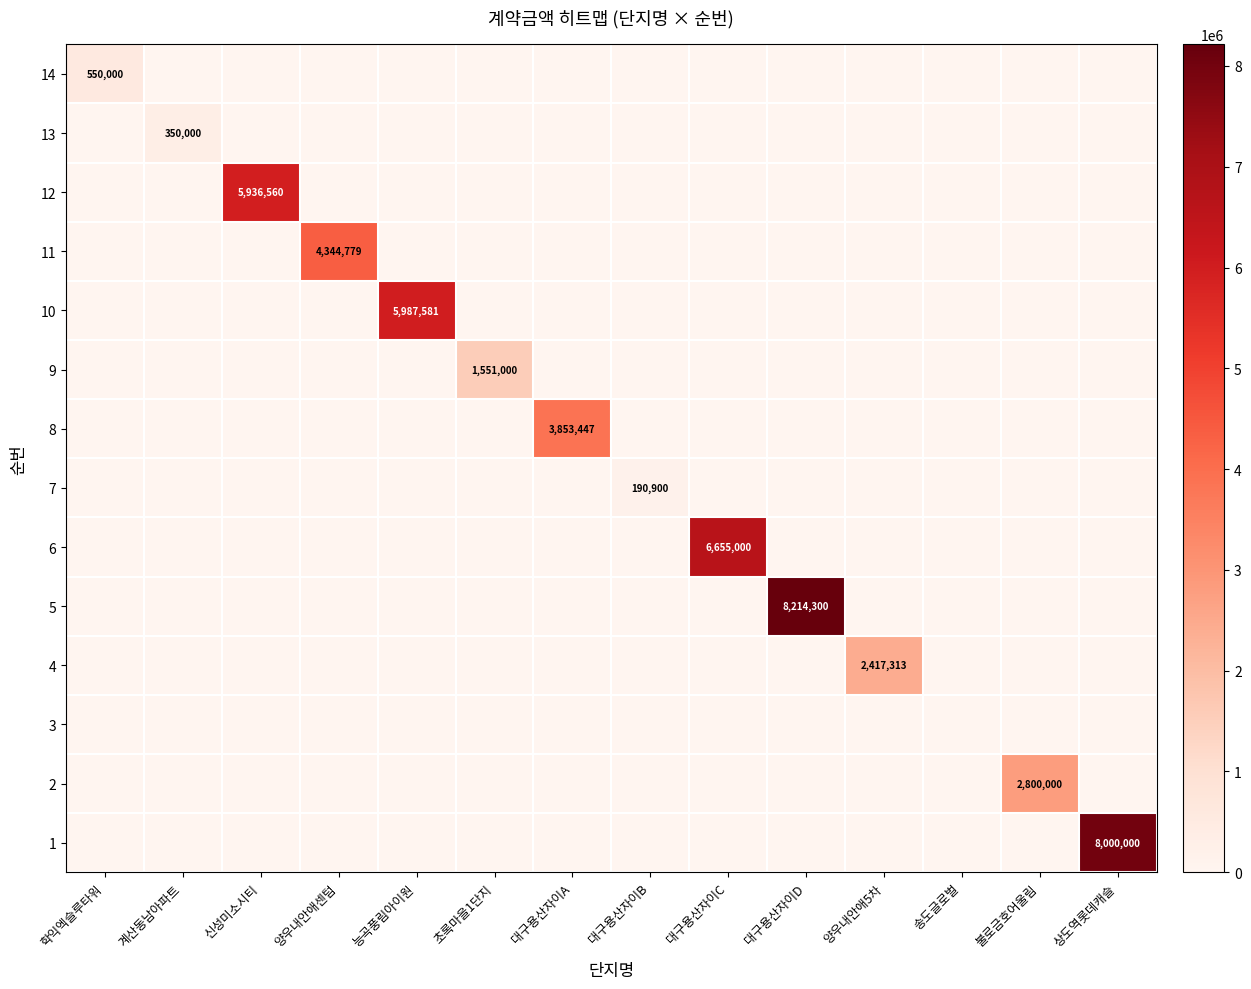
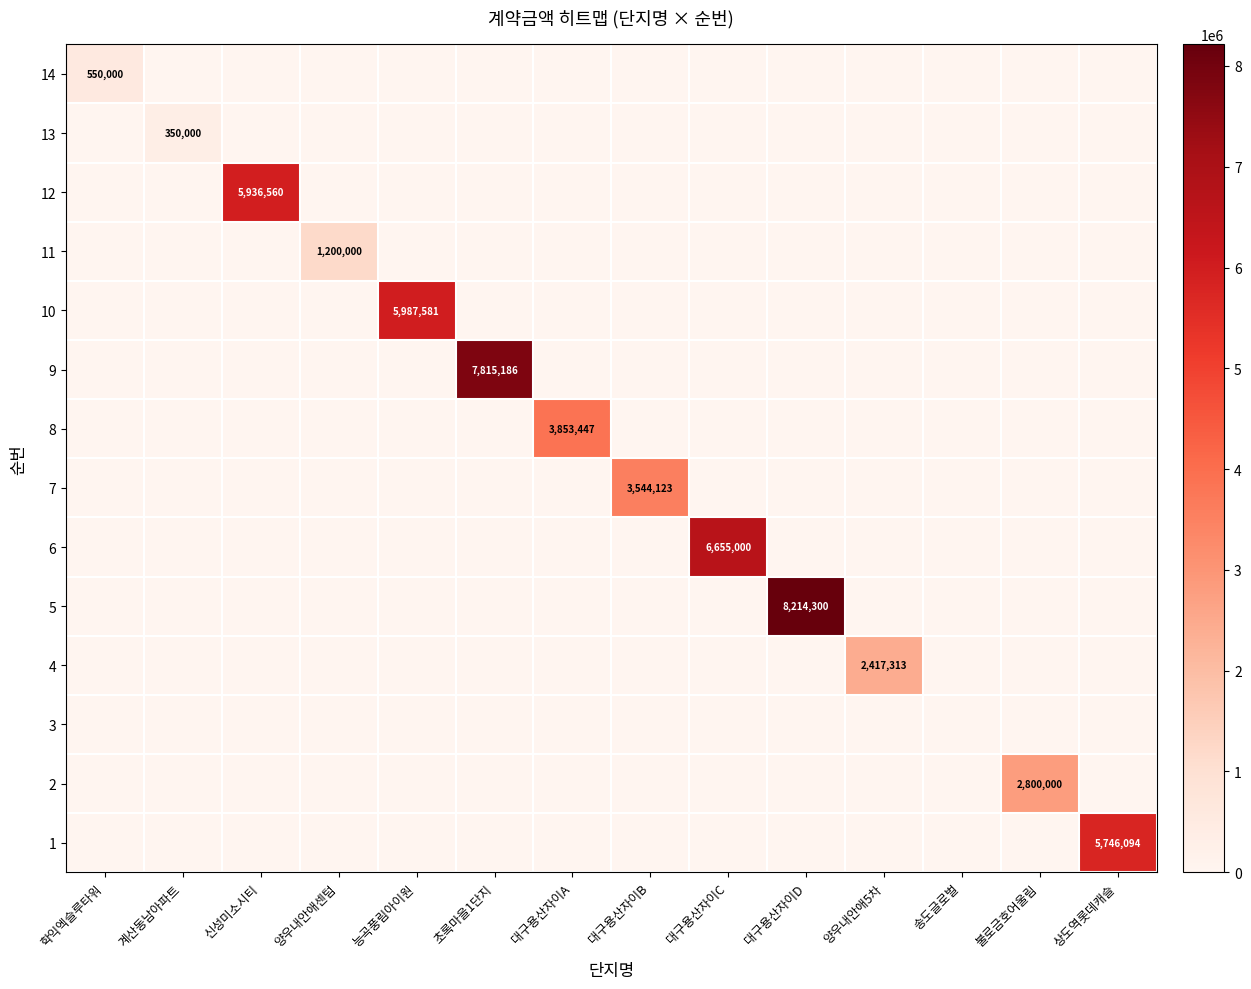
11, 양우내안애센텀: 4,344,779 -> 1,200,000
9, 초록마을1단지: 1,551,000 -> 7,815,186
7, 대구용산자이B: 190,900 -> 3,544,123
1, 상도역롯데캐슬: 8,000,000 -> 5,746,094
